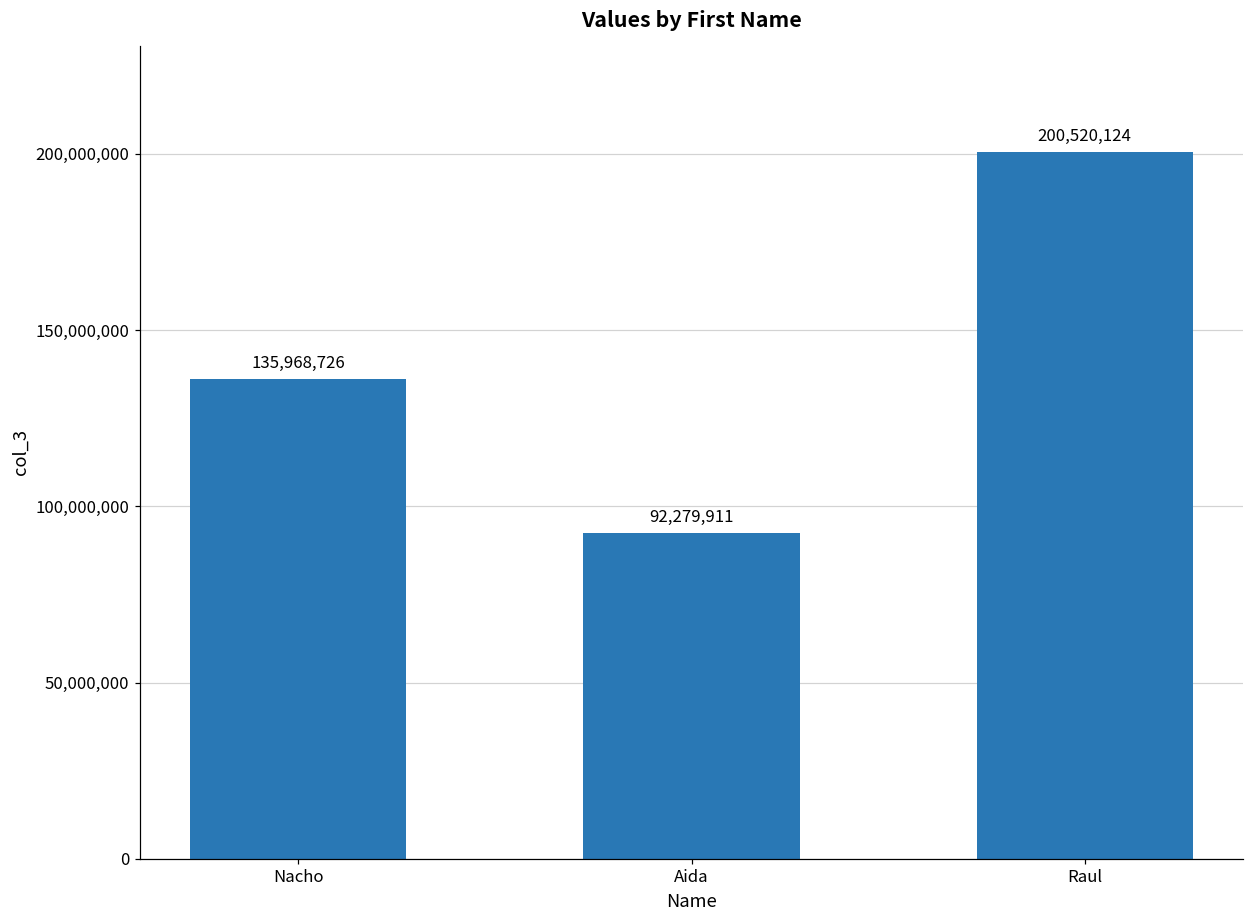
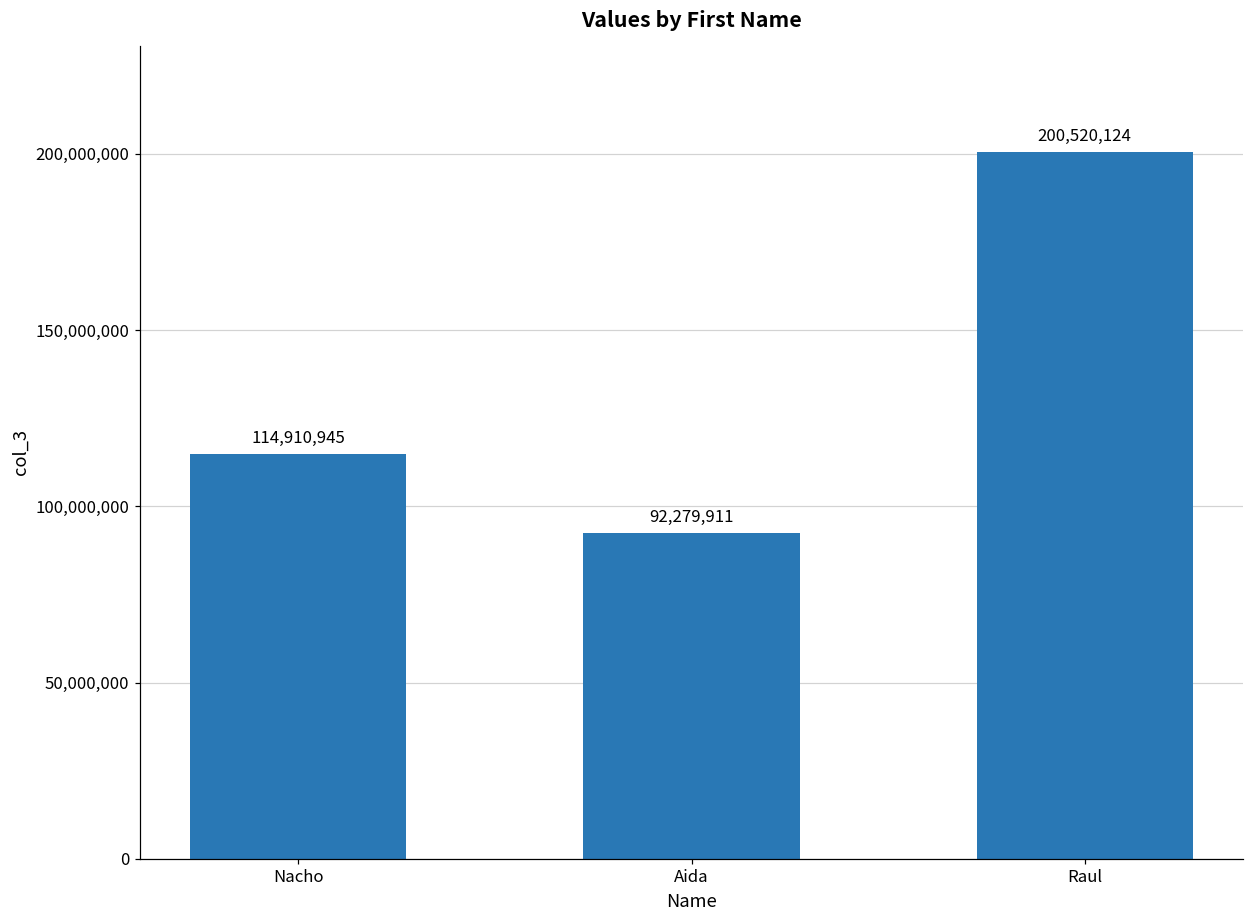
Nacho: 135,968,726 -> 114,910,945
